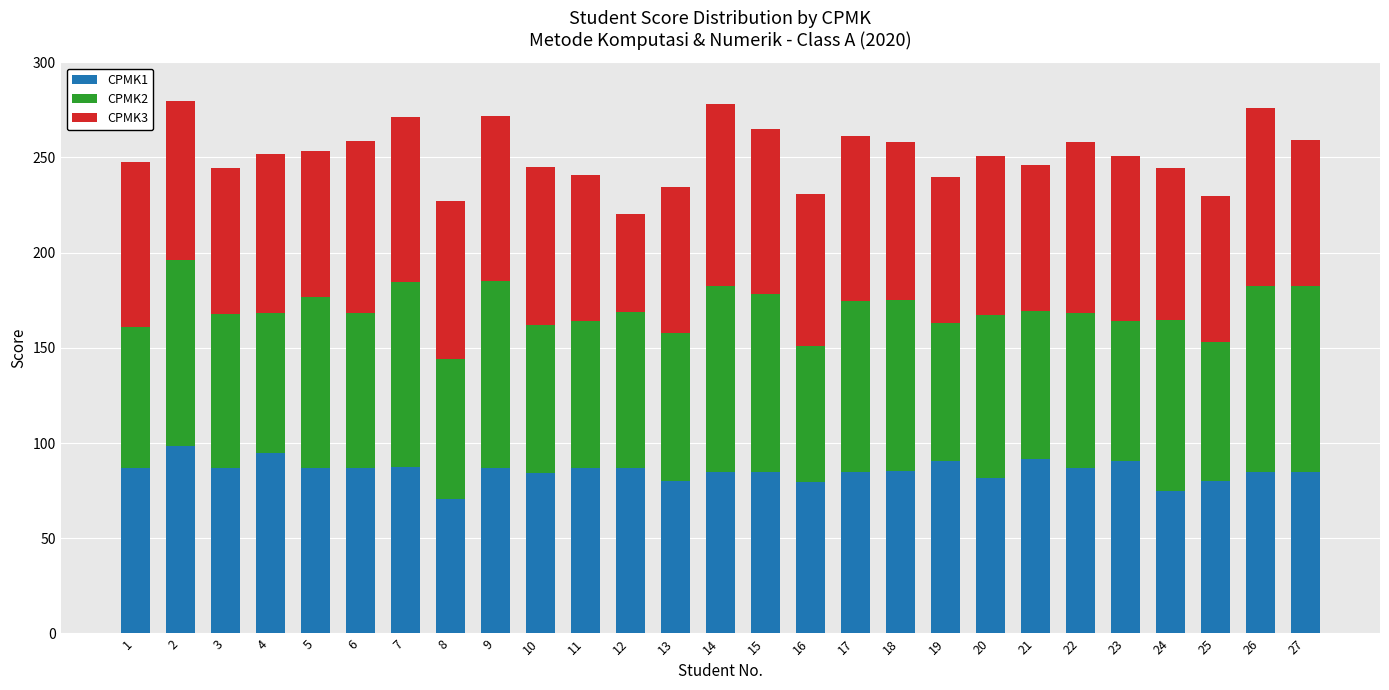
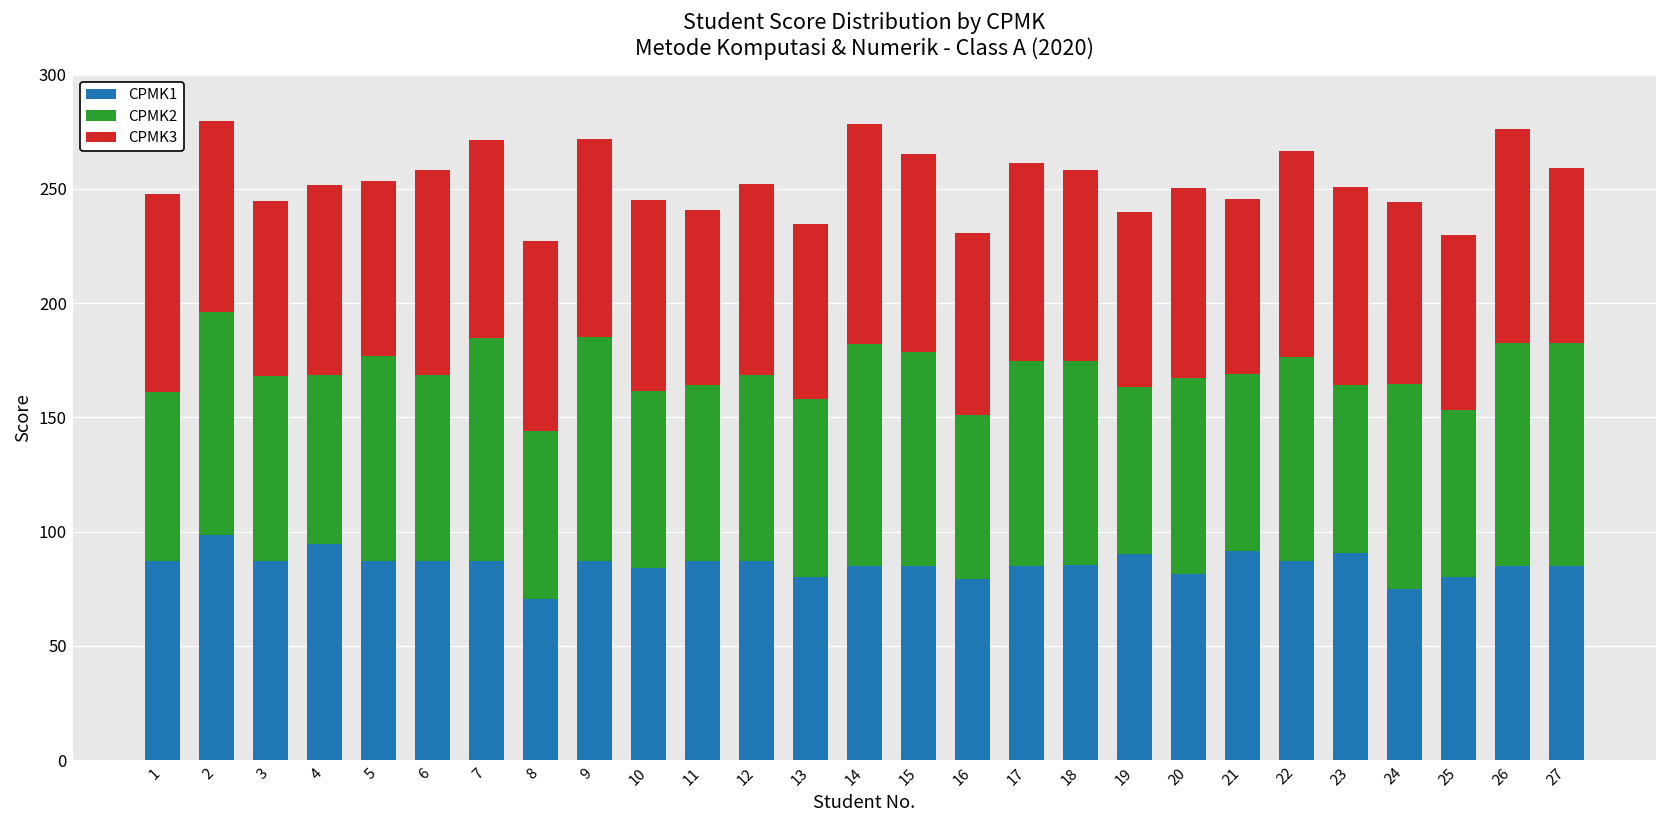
CPMK3, 12: 52 -> 83
CPMK2, 22: 81 -> 89
